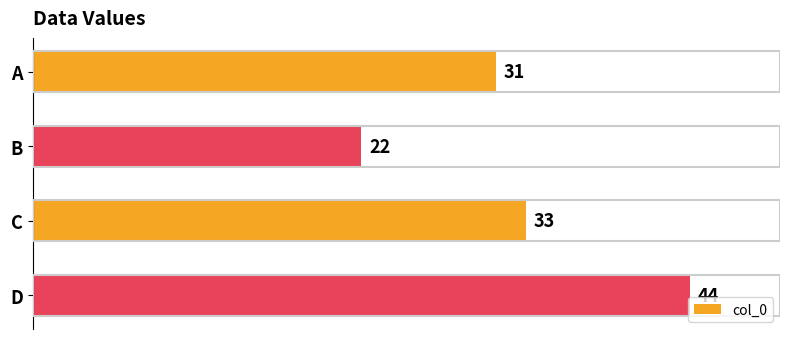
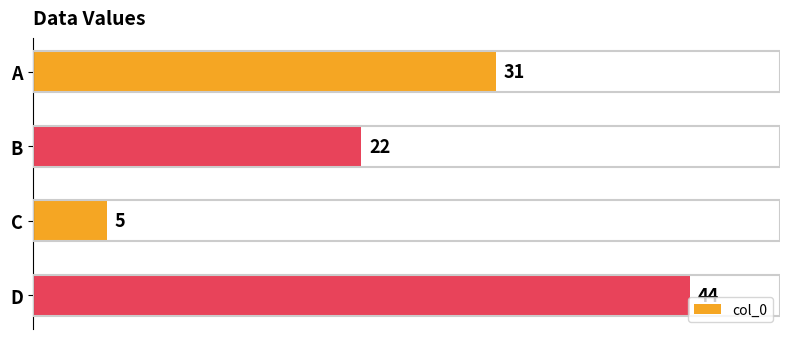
C: 33 -> 5
